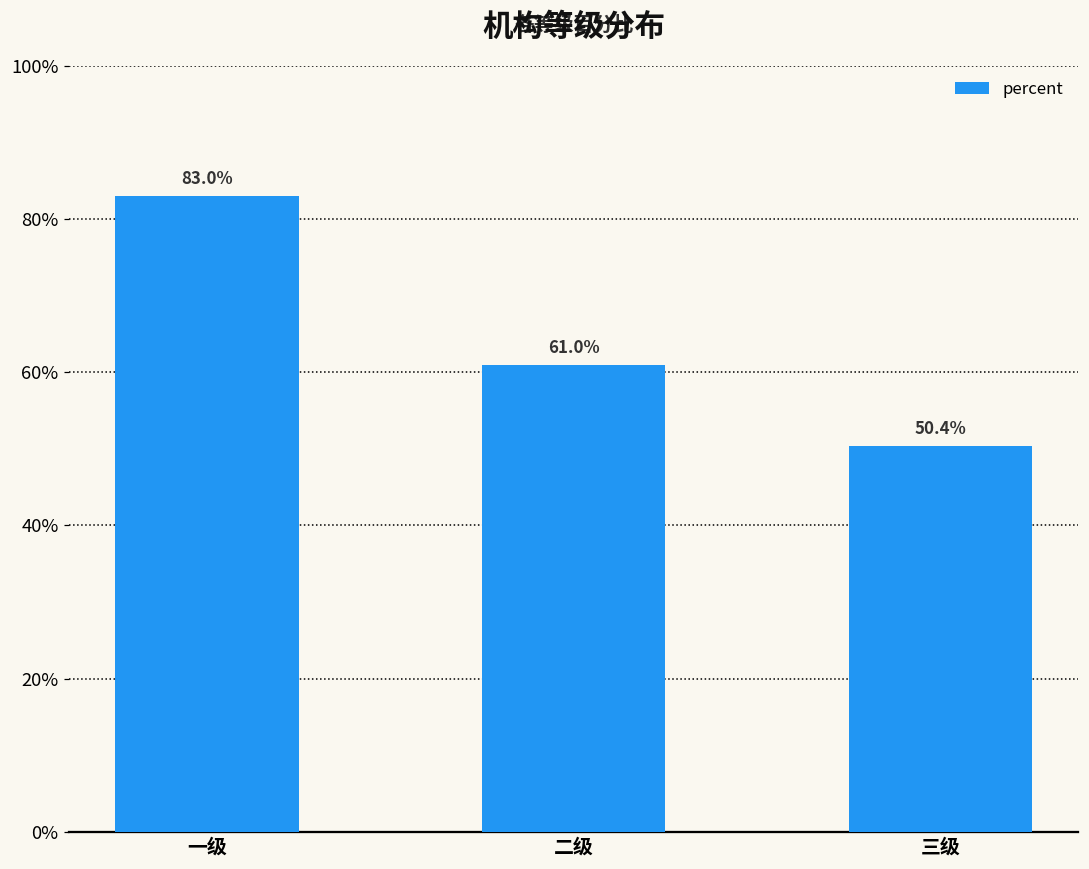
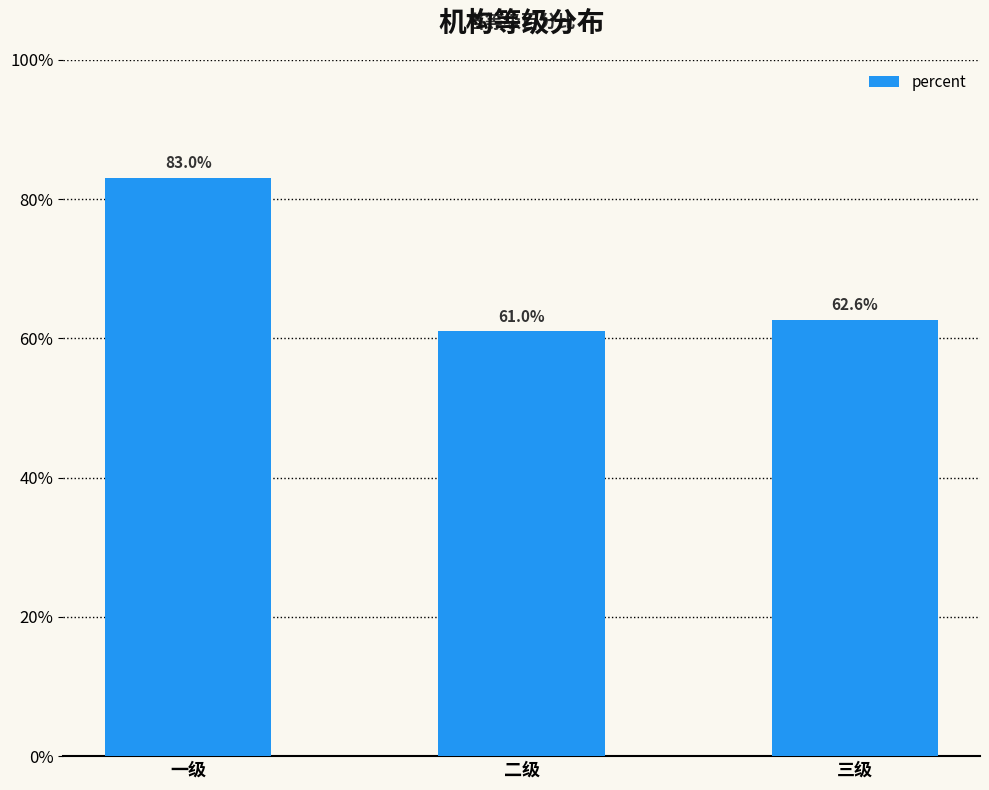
三级: 50.4% -> 62.6%
